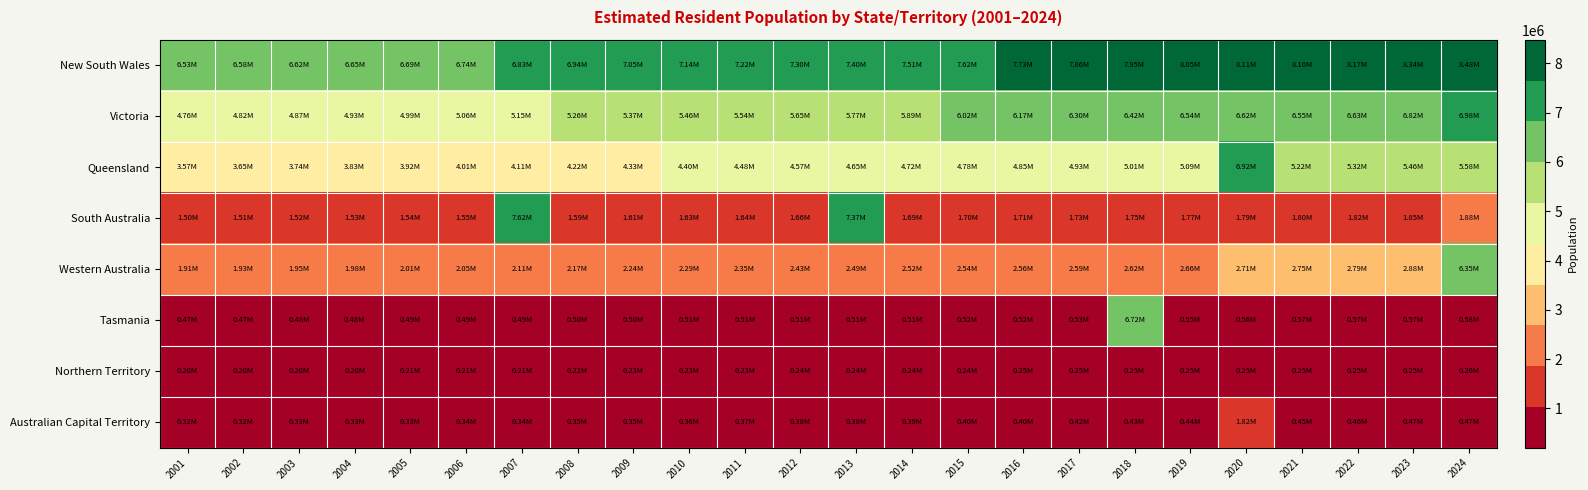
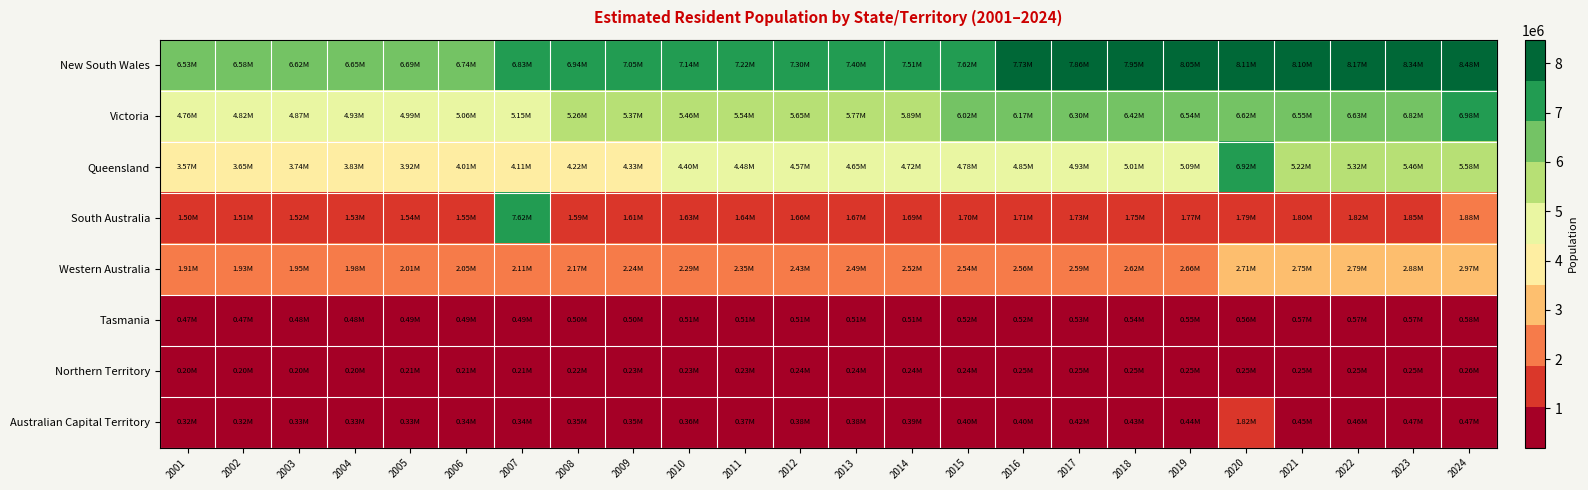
South Australia, 2013: 7.37M -> 1.67M
Western Australia, 2024: 6.35M -> 2.97M
Tasmania, 2018: 6.72M -> 0.54M
